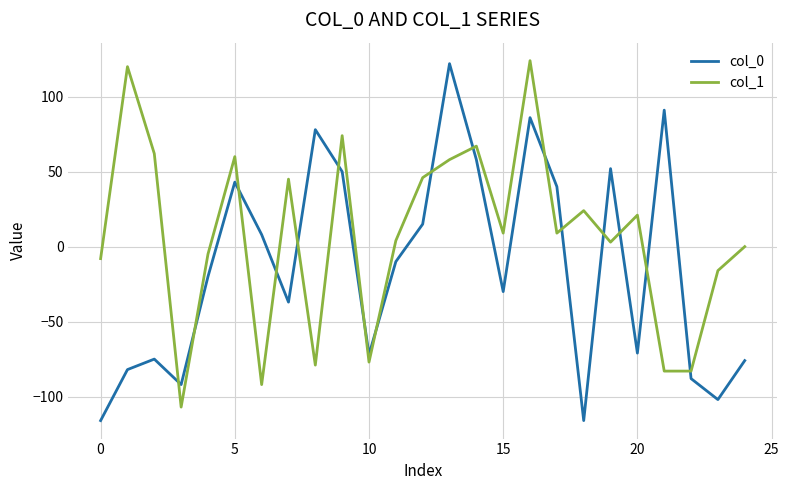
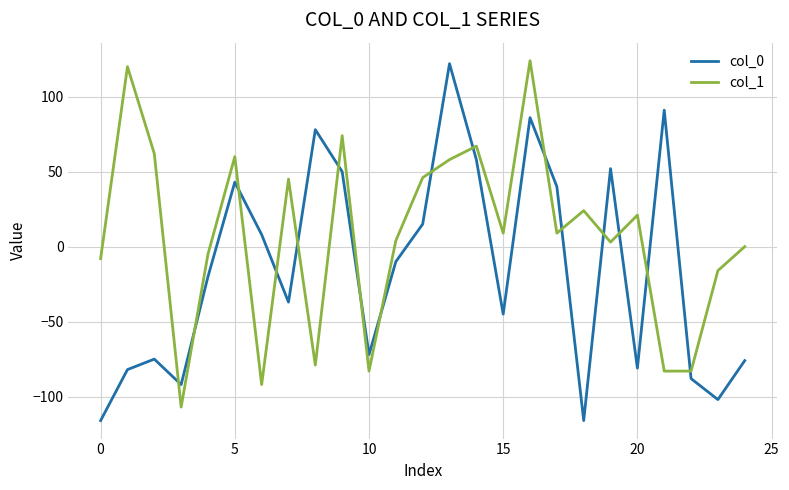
col_1, 10: -77 -> -83
col_0, 15: -30 -> -45
col_0, 20: -71 -> -81
